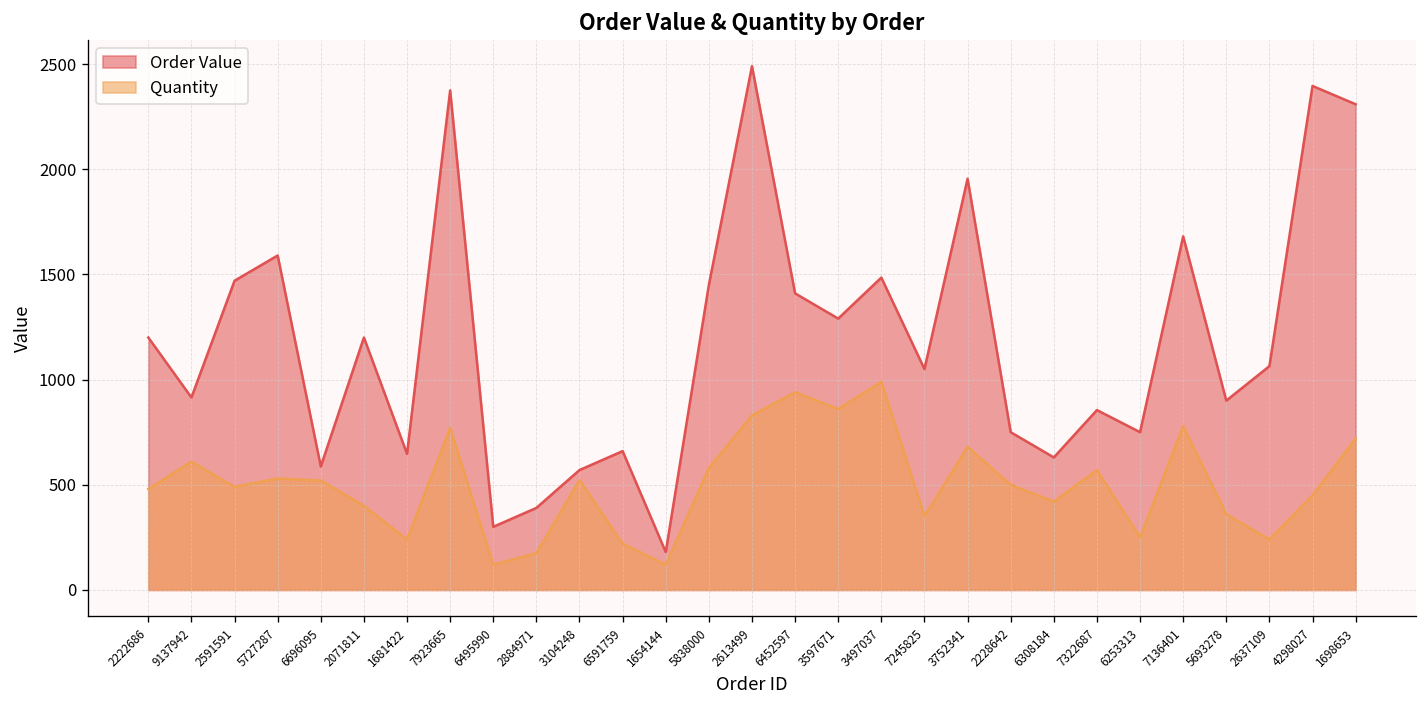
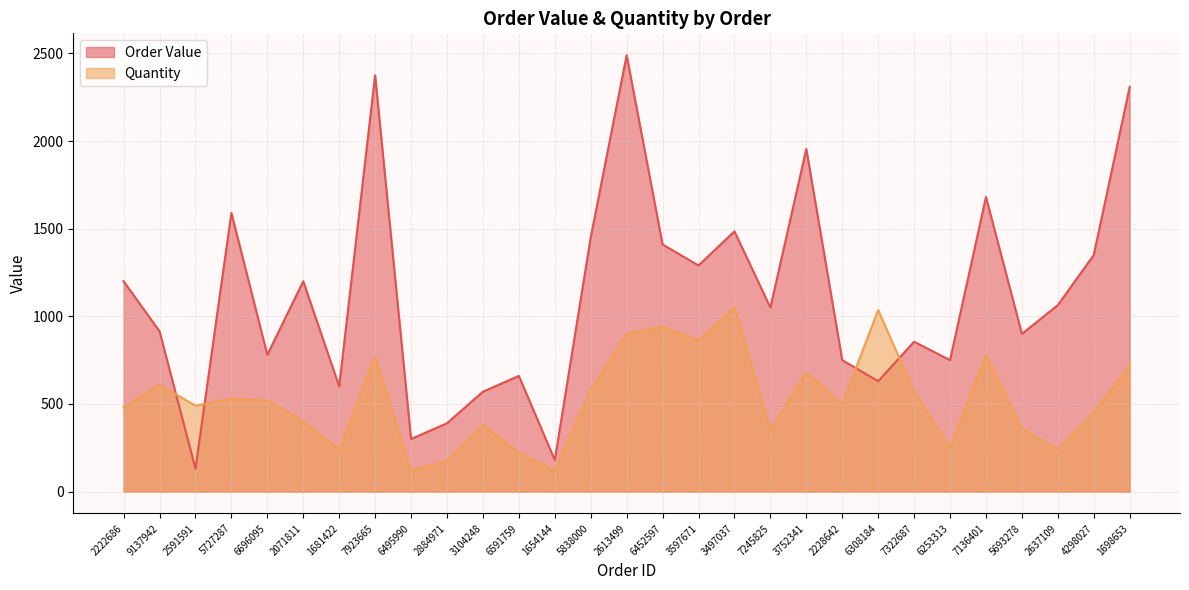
Order Value, 2591591: 1470 -> 130
Order Value, 6696095: 590 -> 780
Order Value, 1681422: 650 -> 600
Quantity, 3104248: 520 -> 380
Quantity, 2613499: 830 -> 900
Quantity, 3497037: 990 -> 1050
Quantity, 6308184: 420 -> 1040
Order Value, 4298027: 2400 -> 1350
